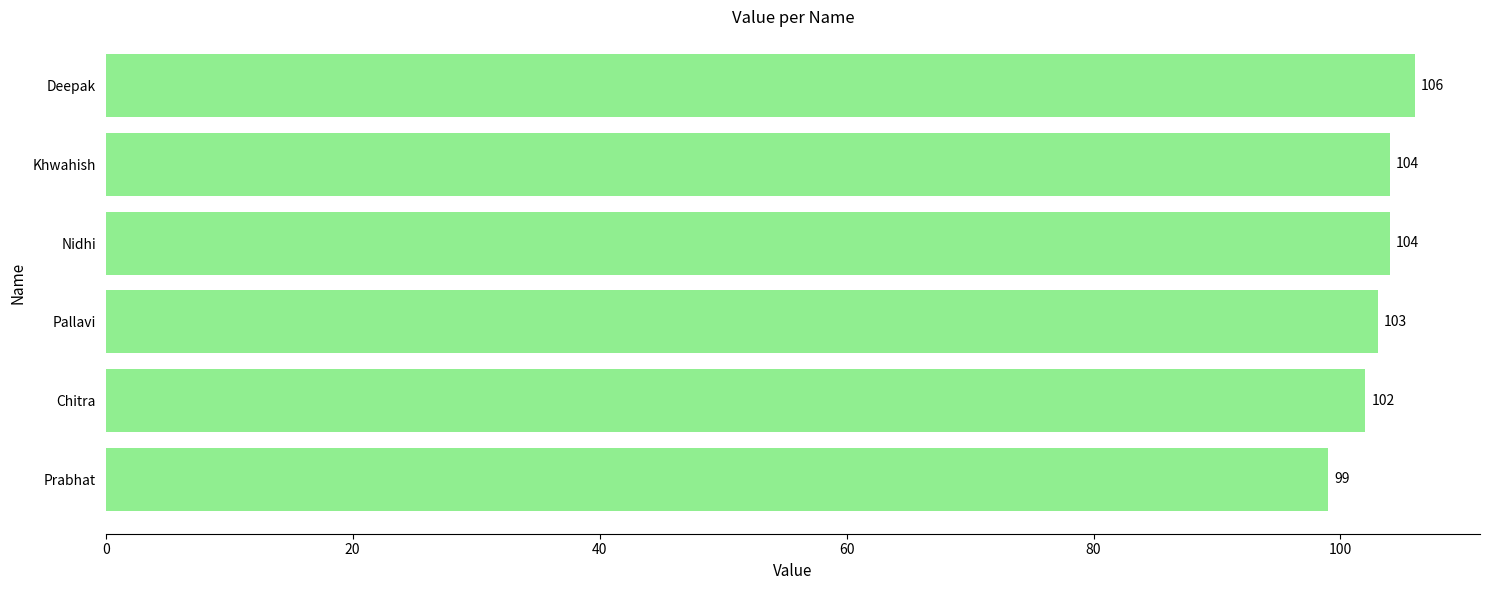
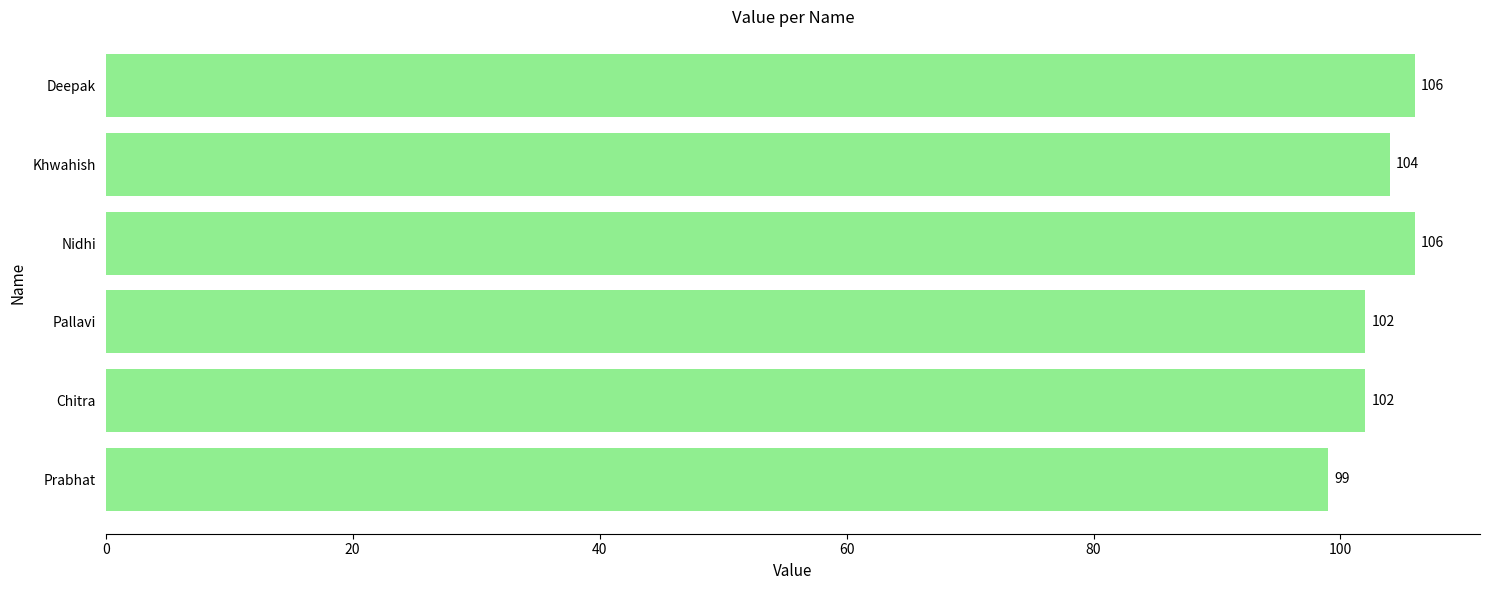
Nidhi: 104 -> 106
Pallavi: 103 -> 102
